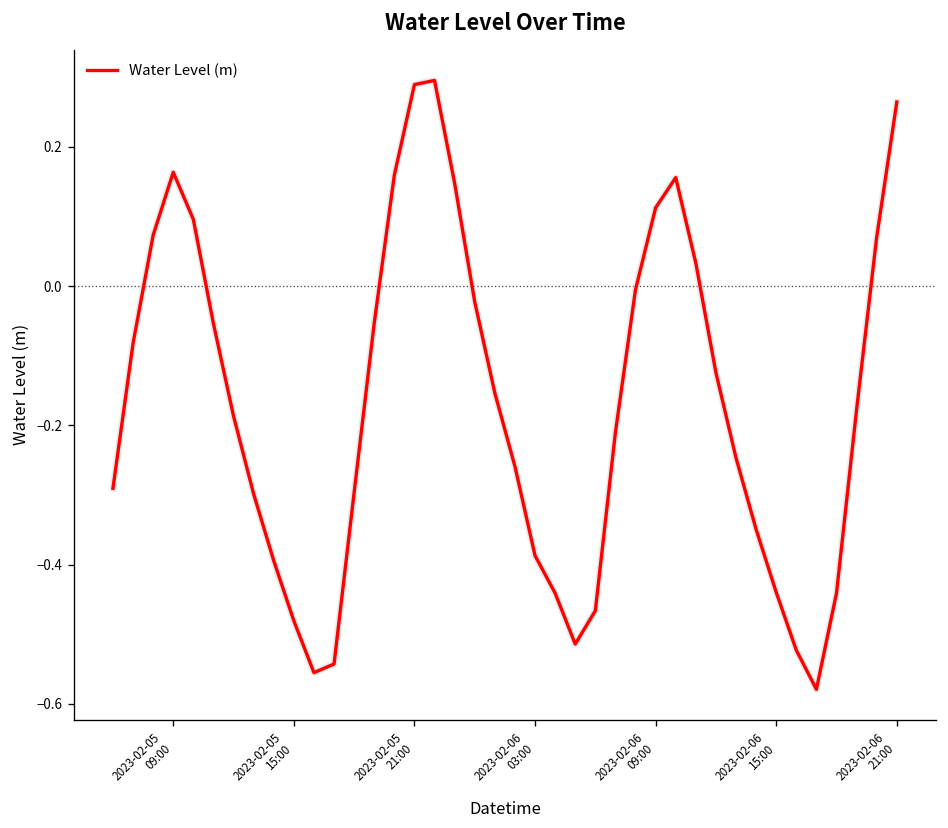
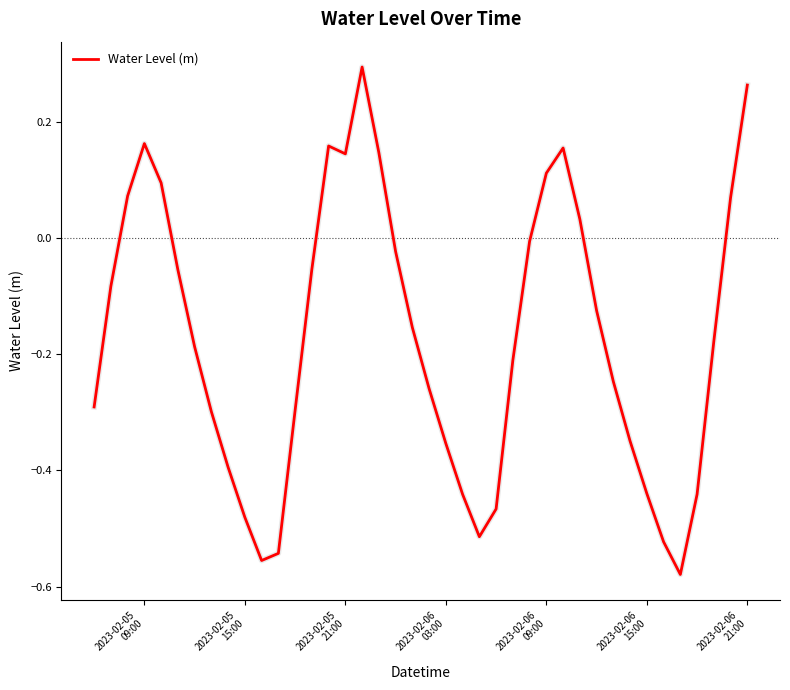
2023-02-05 21:00: 0.29 -> 0.15
2023-02-06 03:00: -0.39 -> -0.35
